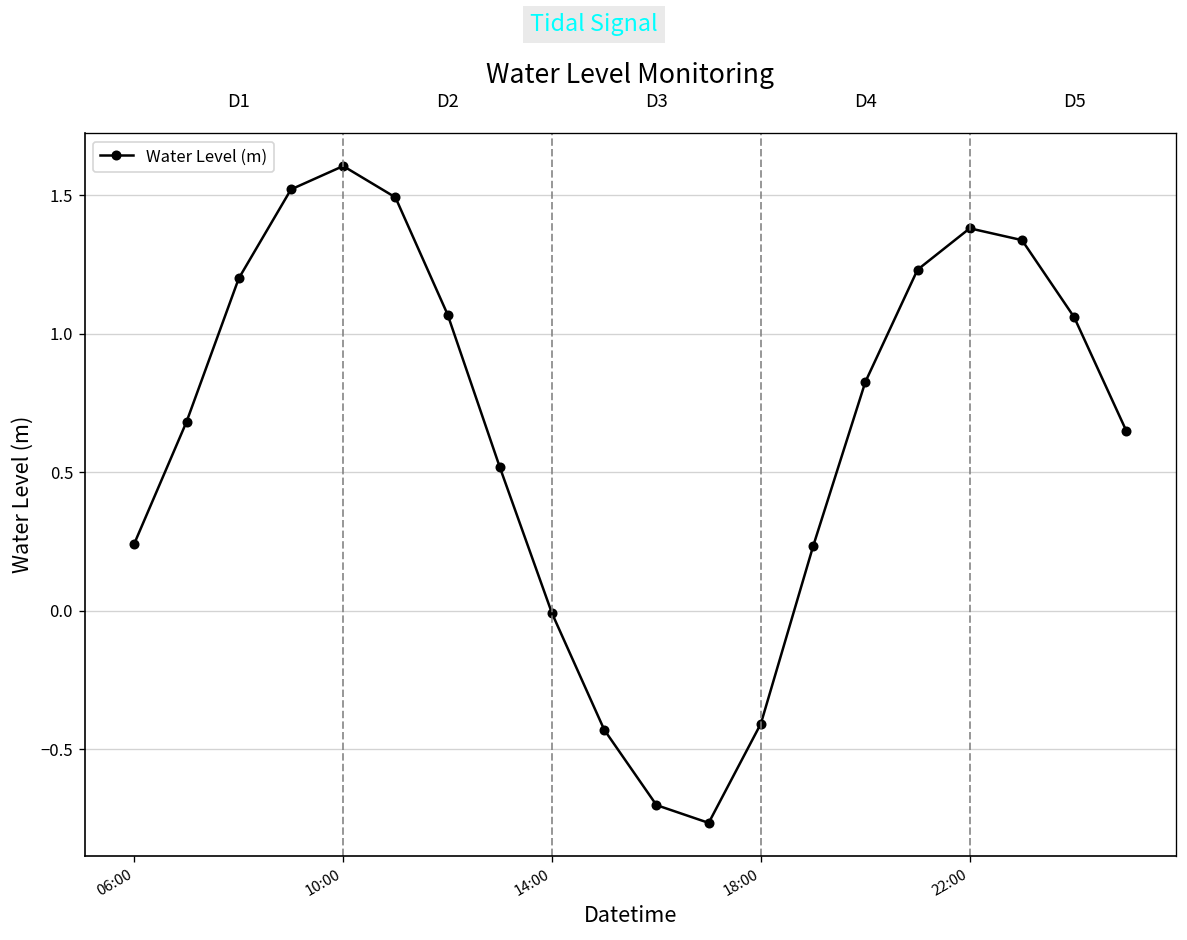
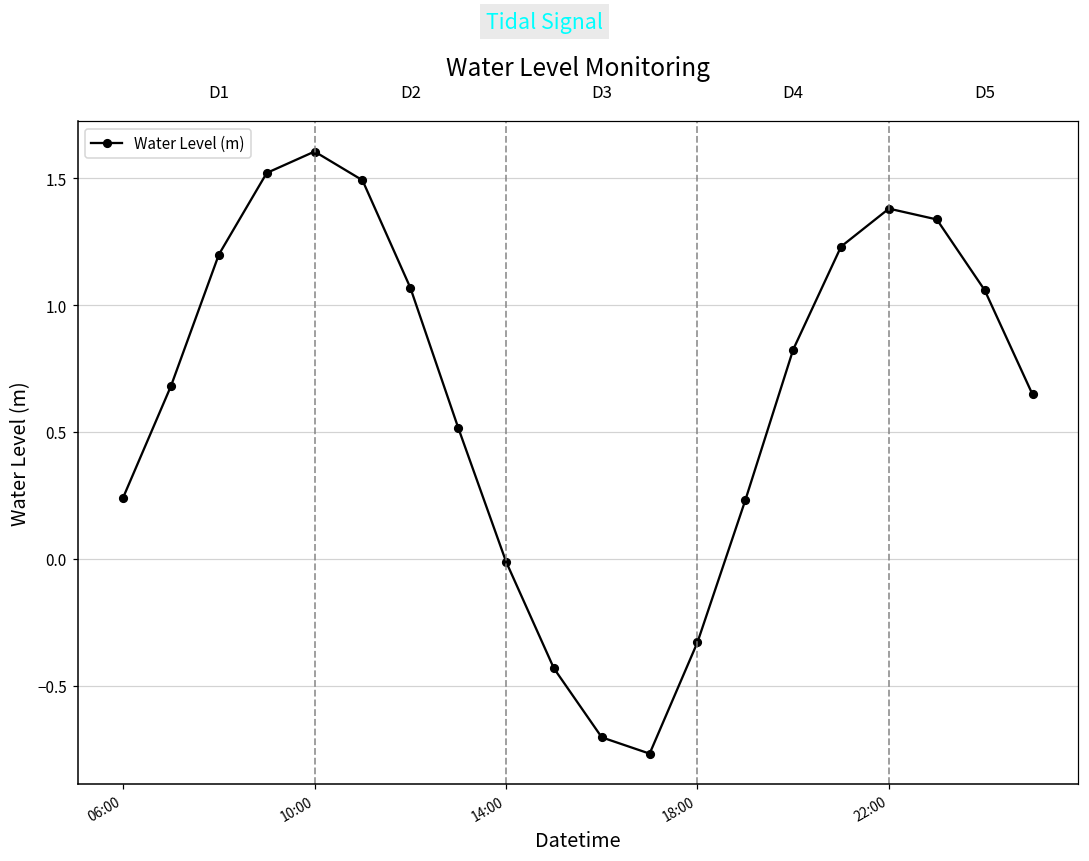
18:00: -0.41 -> -0.33
